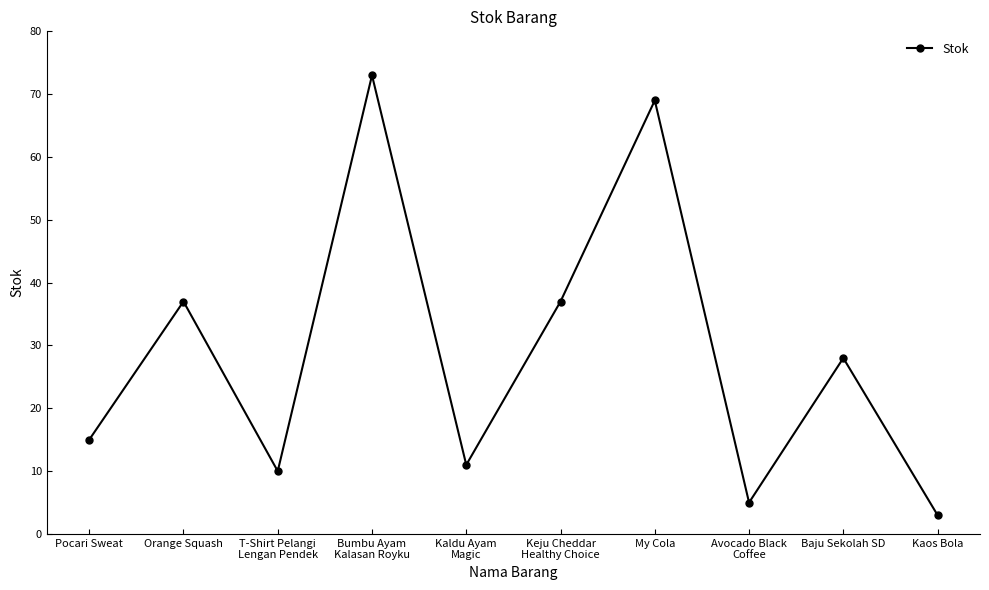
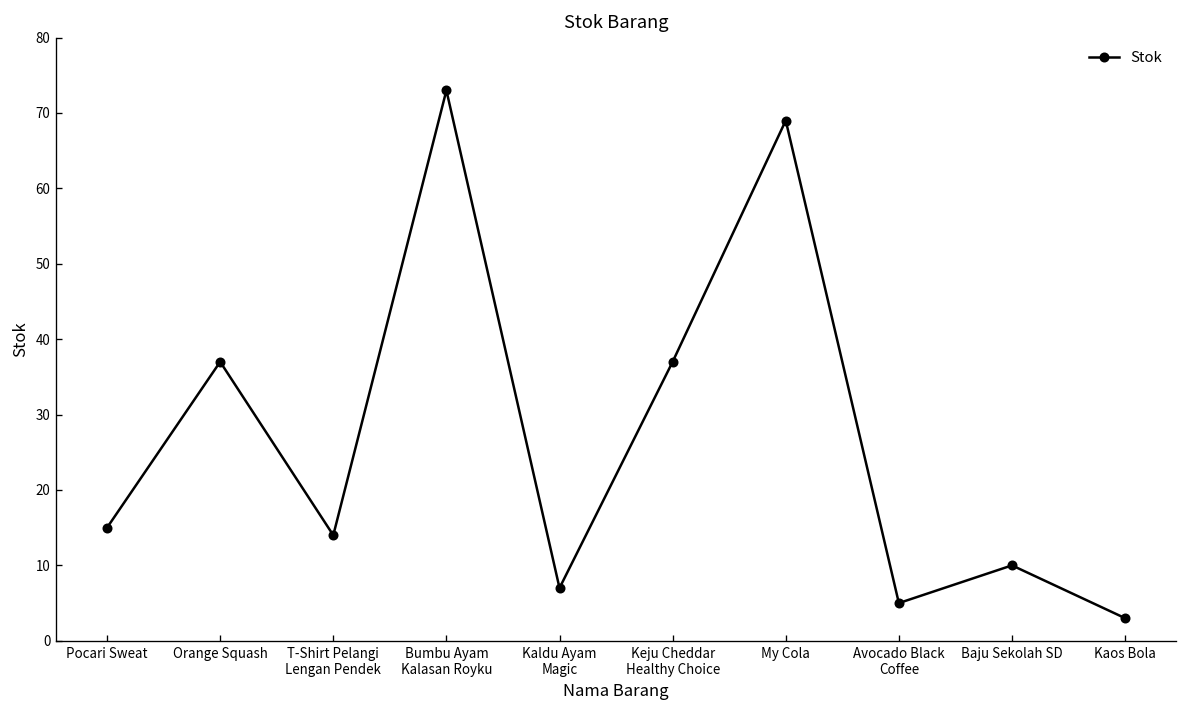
T-Shirt Pelangi Lengan Pendek: 10 -> 14
Kaldu Ayam Magic: 11 -> 7
Baju Sekolah SD: 28 -> 10
